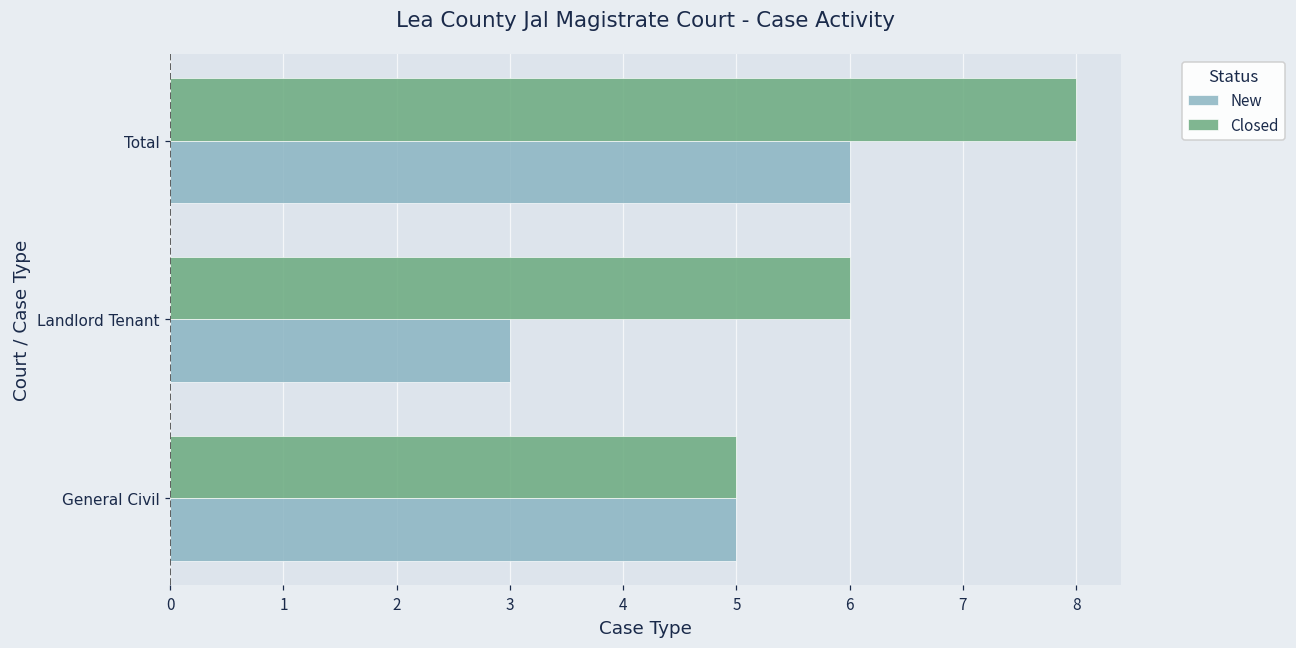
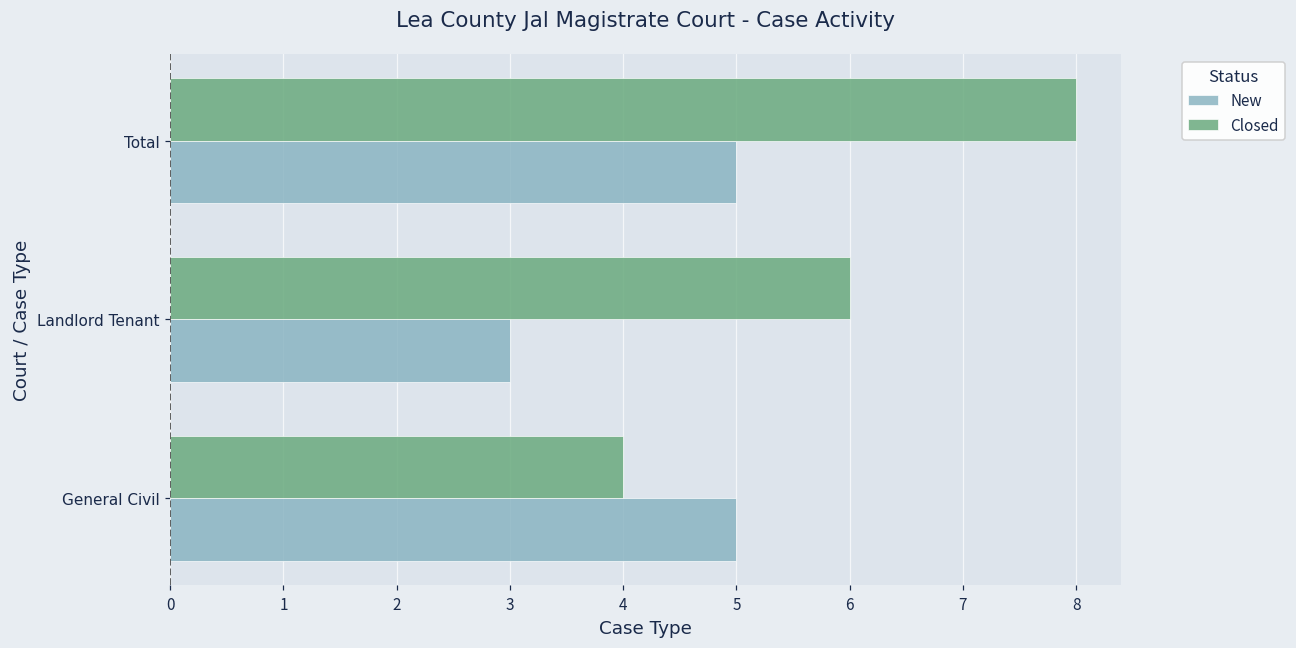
New, Total: 6 -> 5
Closed, General Civil: 5 -> 4
